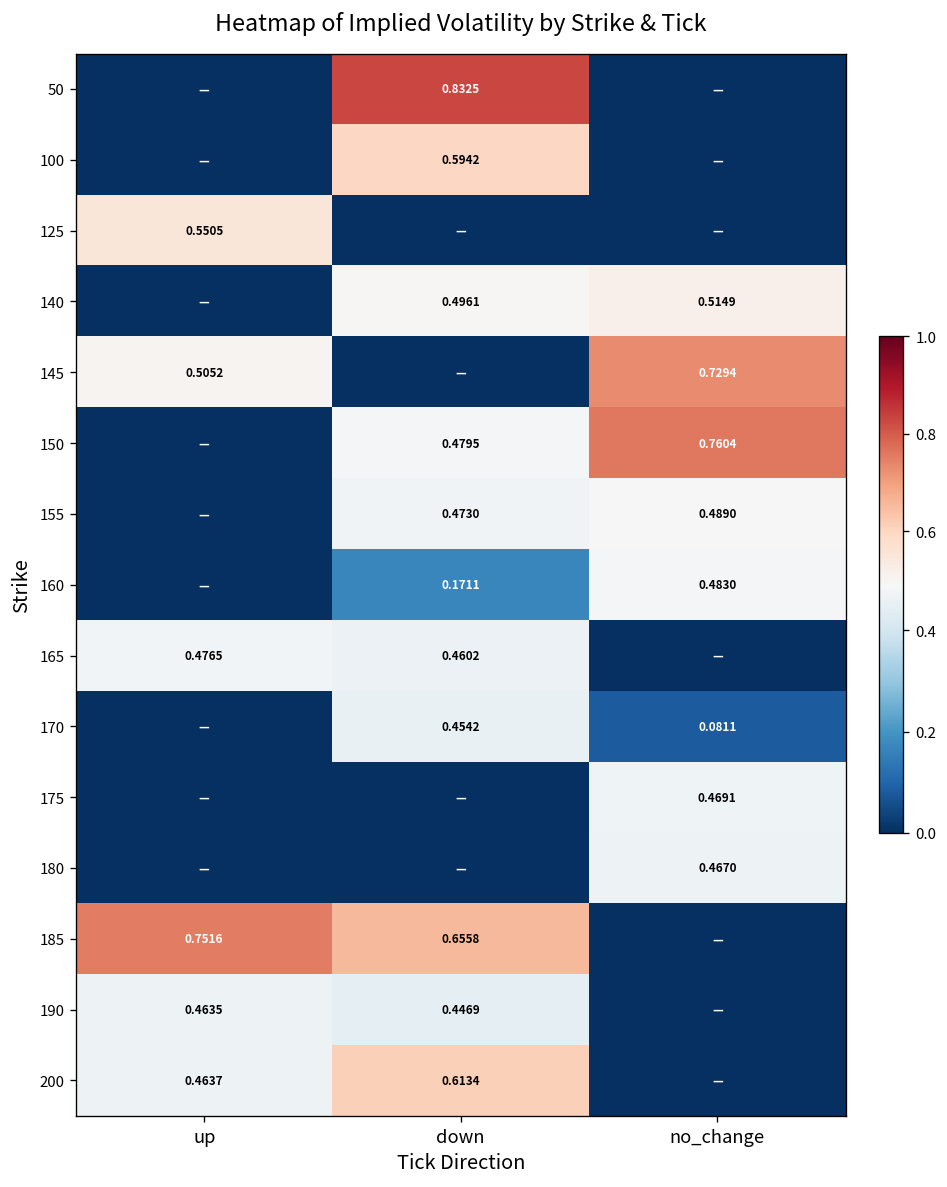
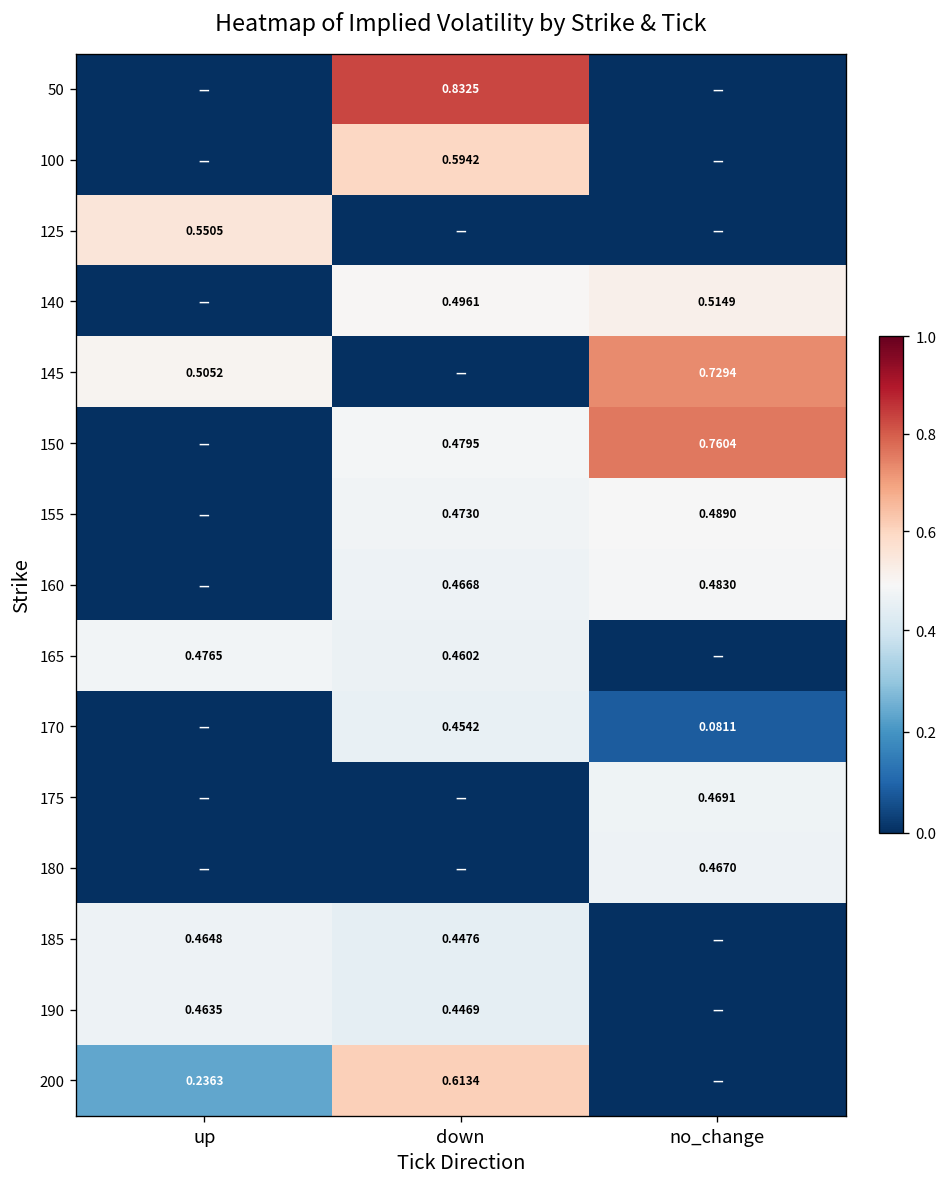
160, down: 0.1711 -> 0.4668
185, up: 0.7516 -> 0.4648
185, down: 0.6558 -> 0.4476
200, up: 0.4637 -> 0.2363
